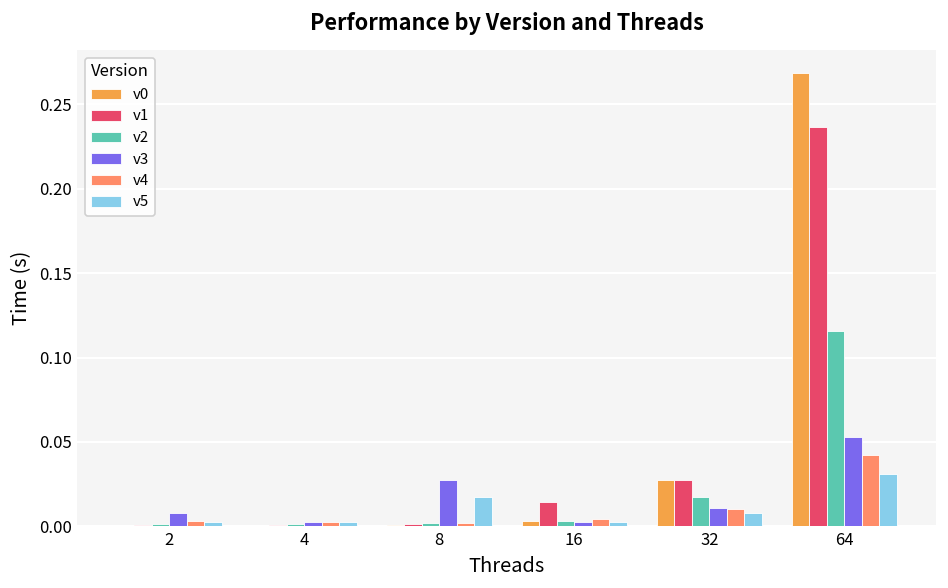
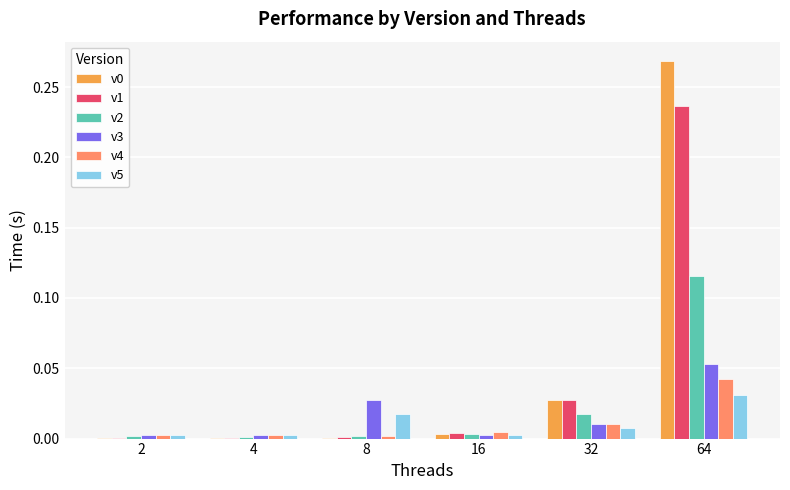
v3, 2: 0.008 -> 0.002
v1, 16: 0.015 -> 0.004
